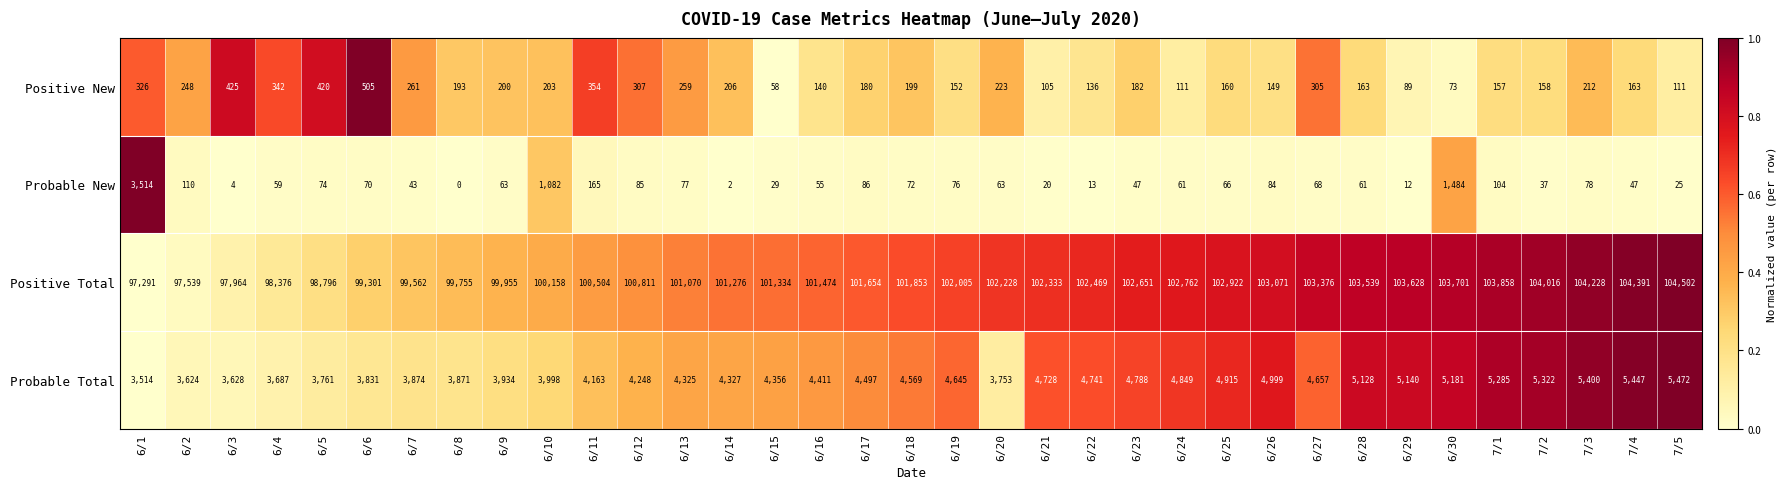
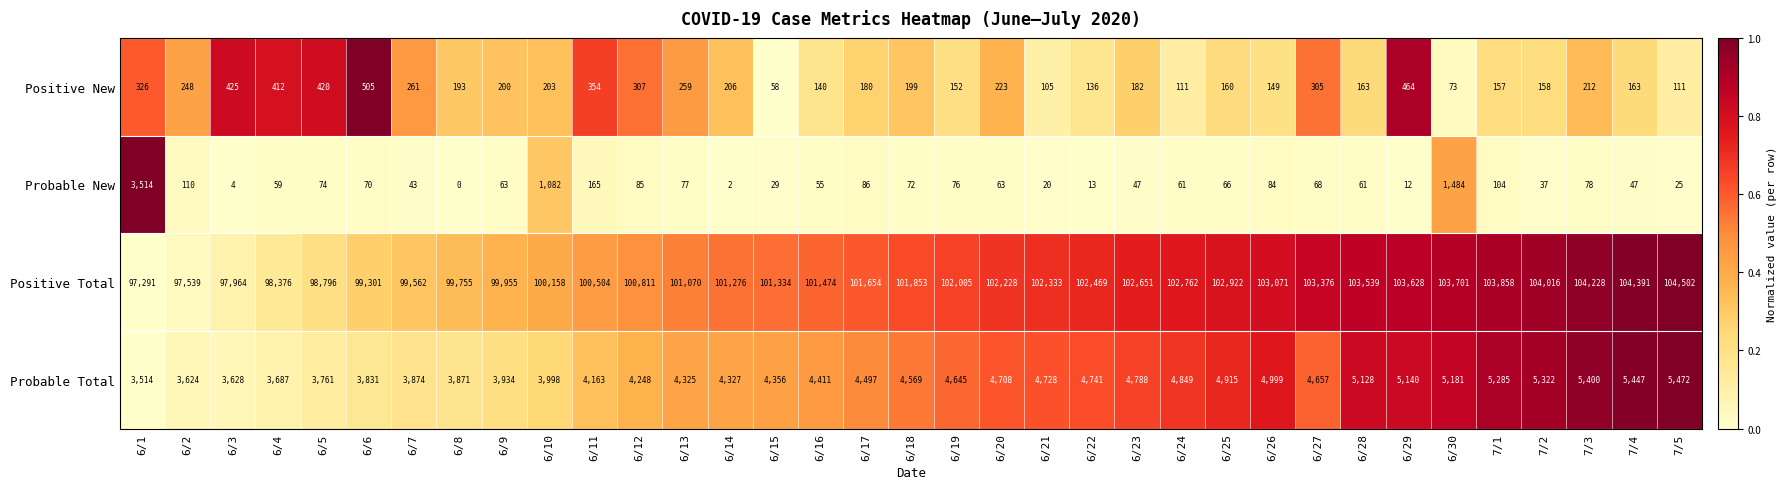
Positive New, 6/4: 342 -> 412
Positive New, 6/29: 89 -> 464
Probable Total, 6/20: 3,753 -> 4,708
